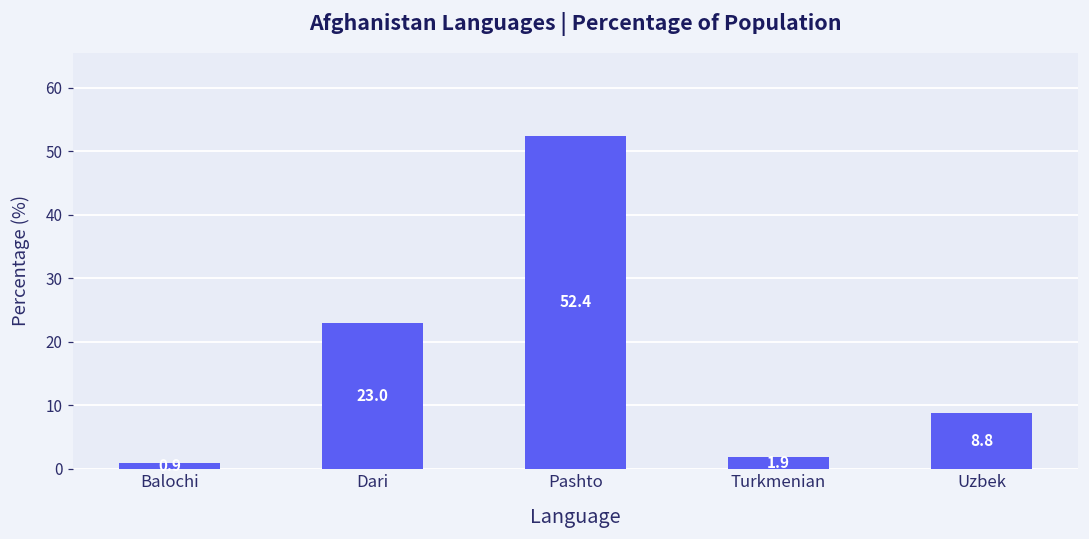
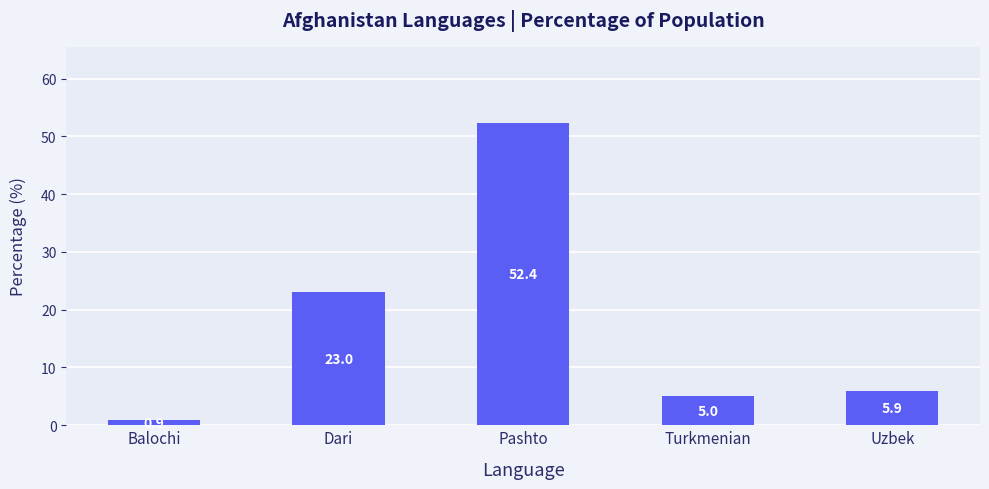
Turkmenian: 1.9 -> 5.0
Uzbek: 8.8 -> 5.9
